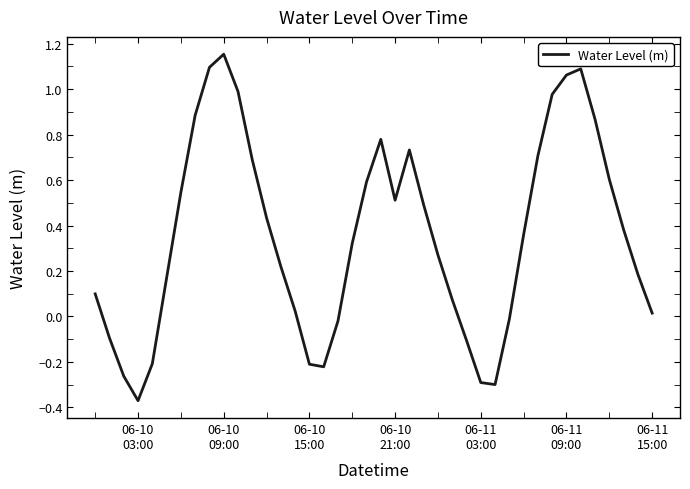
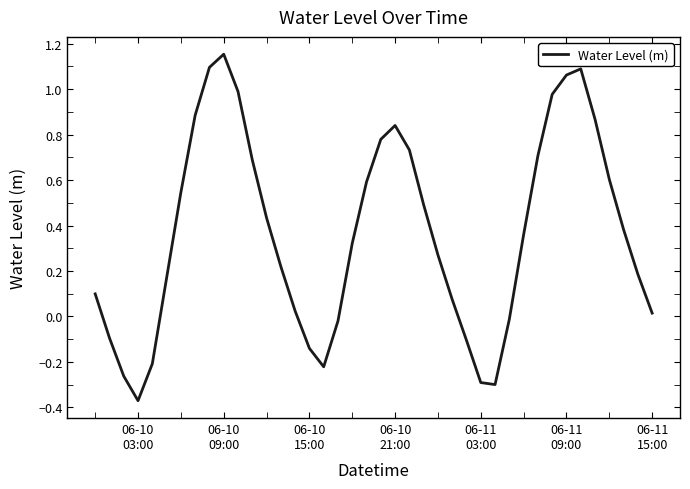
06-10 15:00: -0.21 -> -0.14
06-10 21:00: 0.51 -> 0.84
